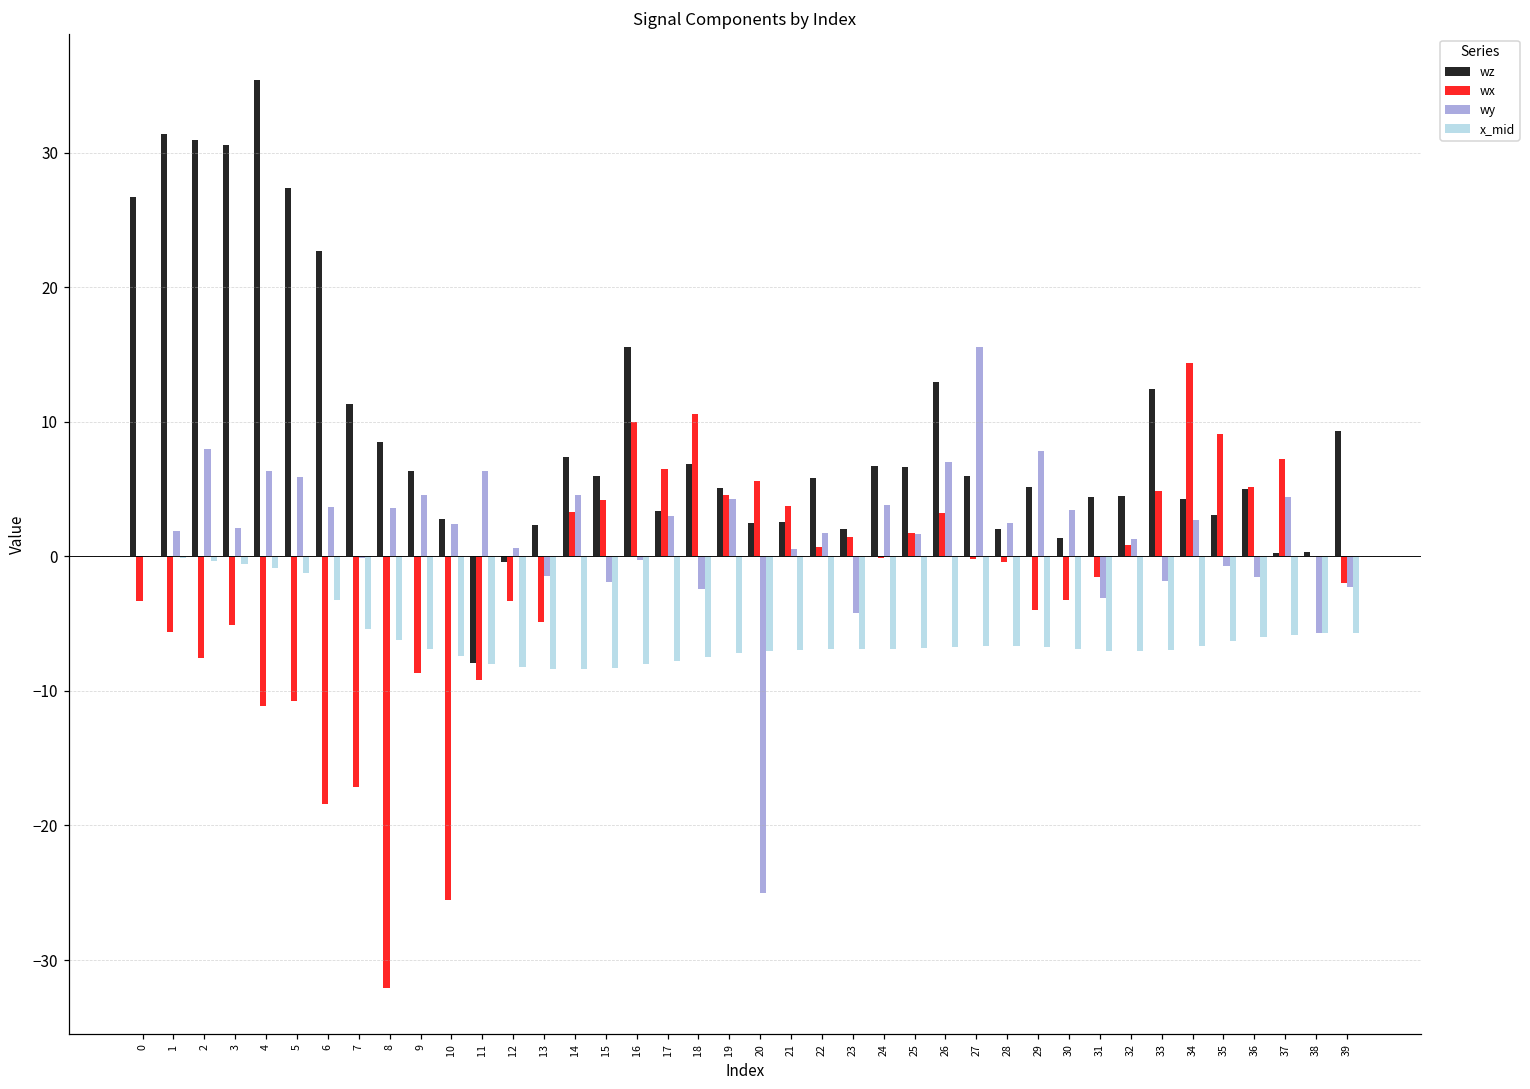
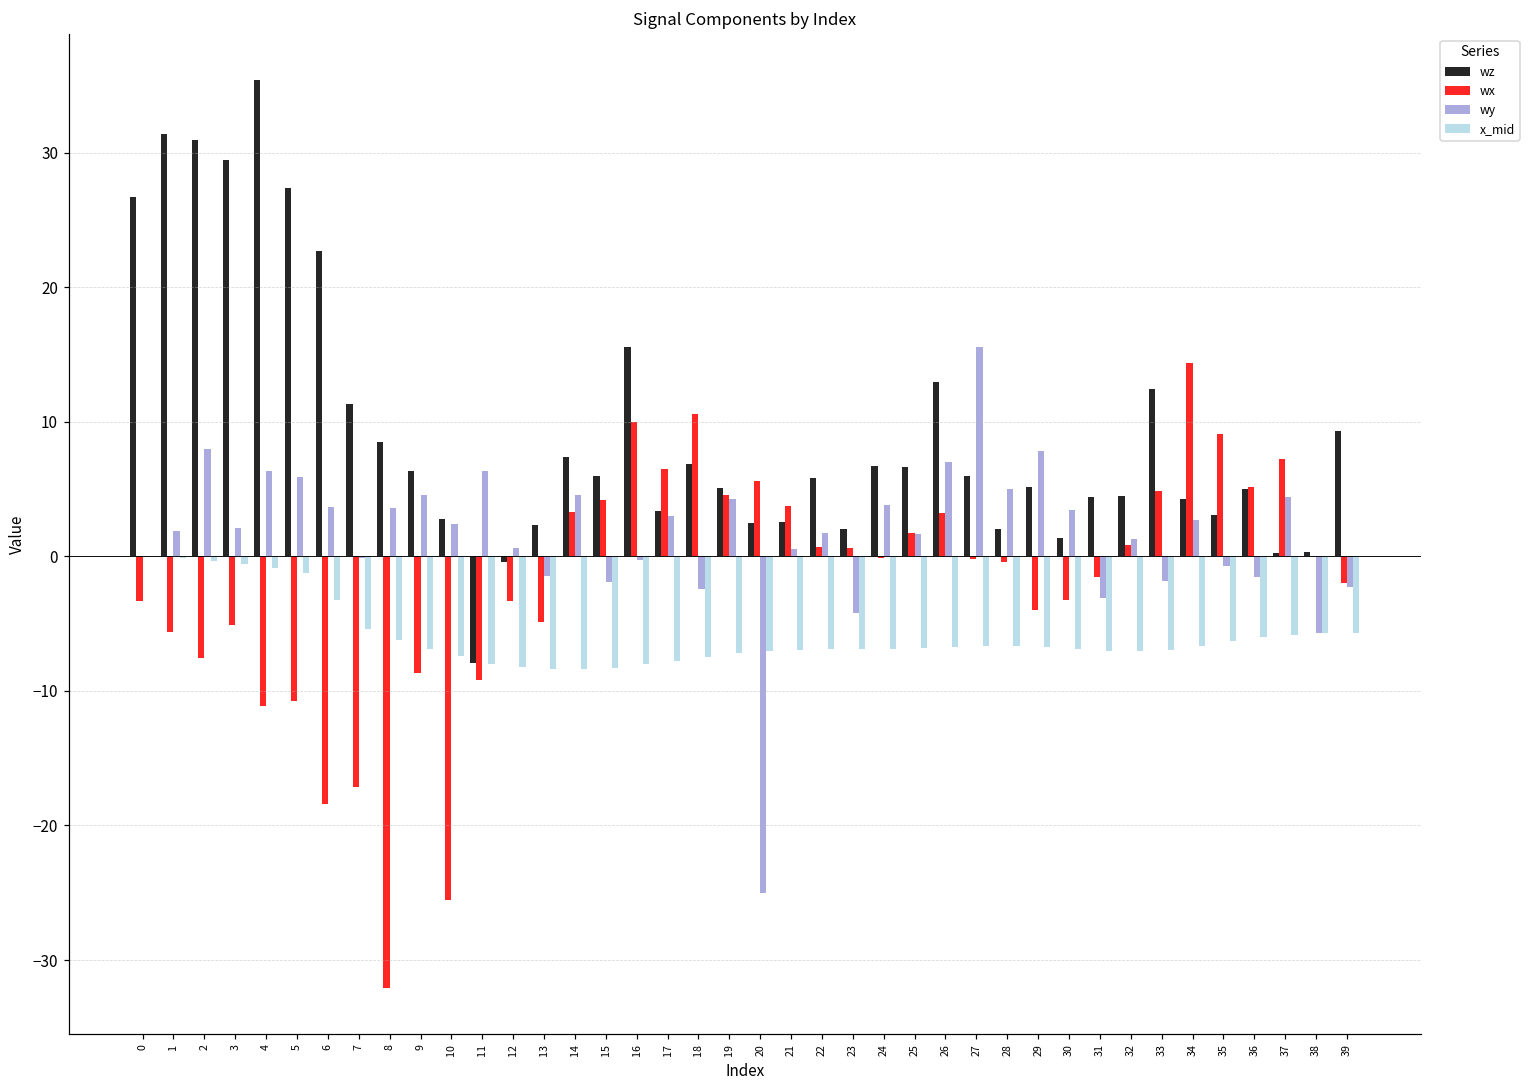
wz, 3: 30.6 -> 29.4
wx, 23: 1.5 -> 0.7
wy, 28: 2.5 -> 5.0
